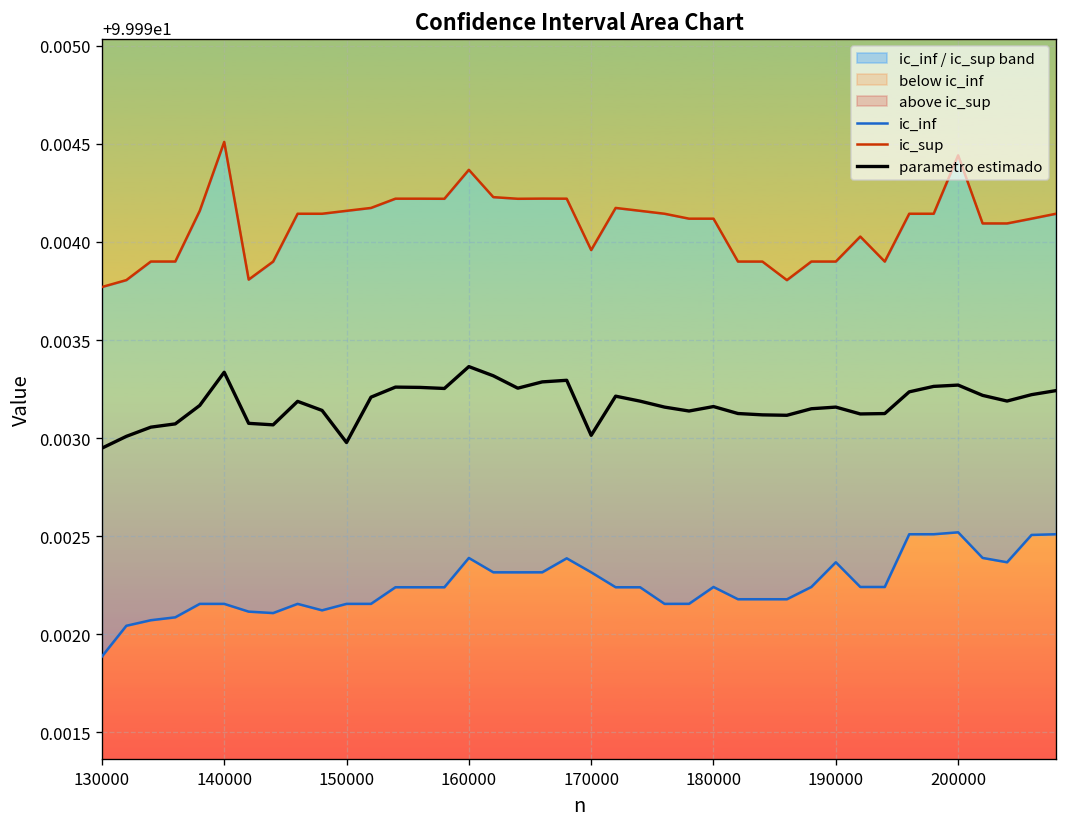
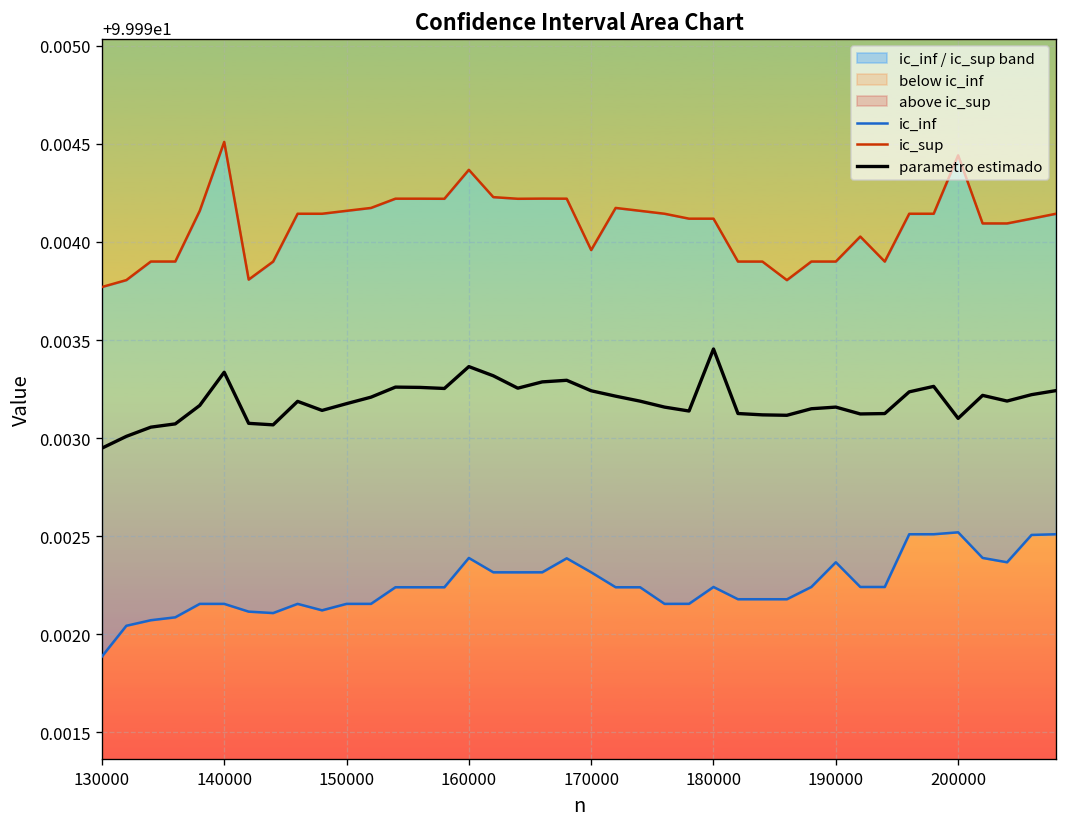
parametro estimado, 150000: 99.99298 -> 99.99318
parametro estimado, 170000: 99.99301 -> 99.99324
parametro estimado, 180000: 99.99316 -> 99.99345
parametro estimado, 200000: 99.99327 -> 99.99310
